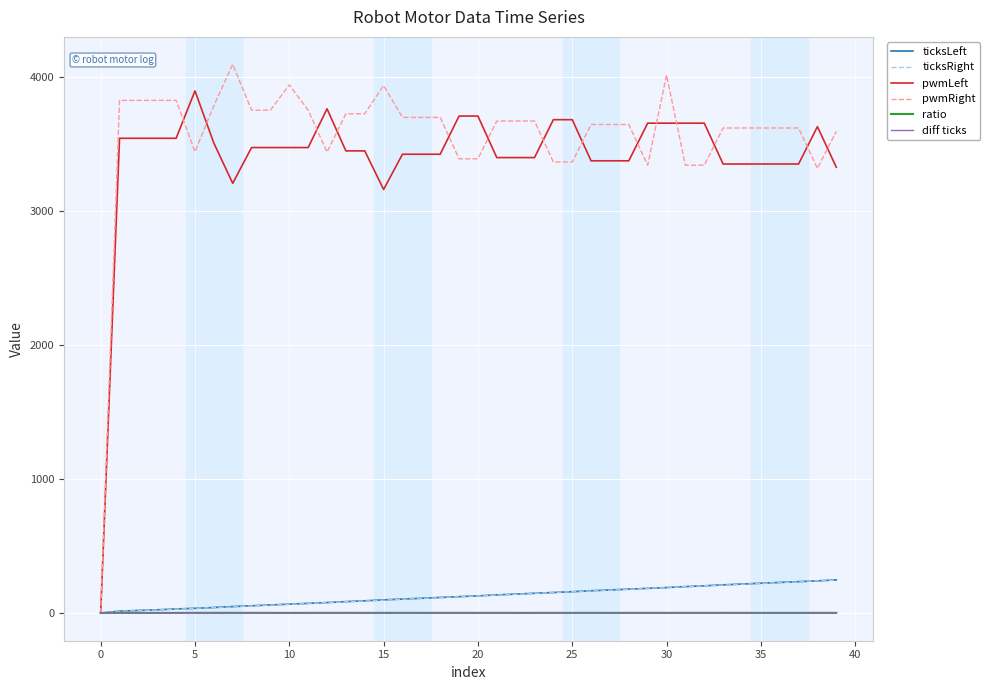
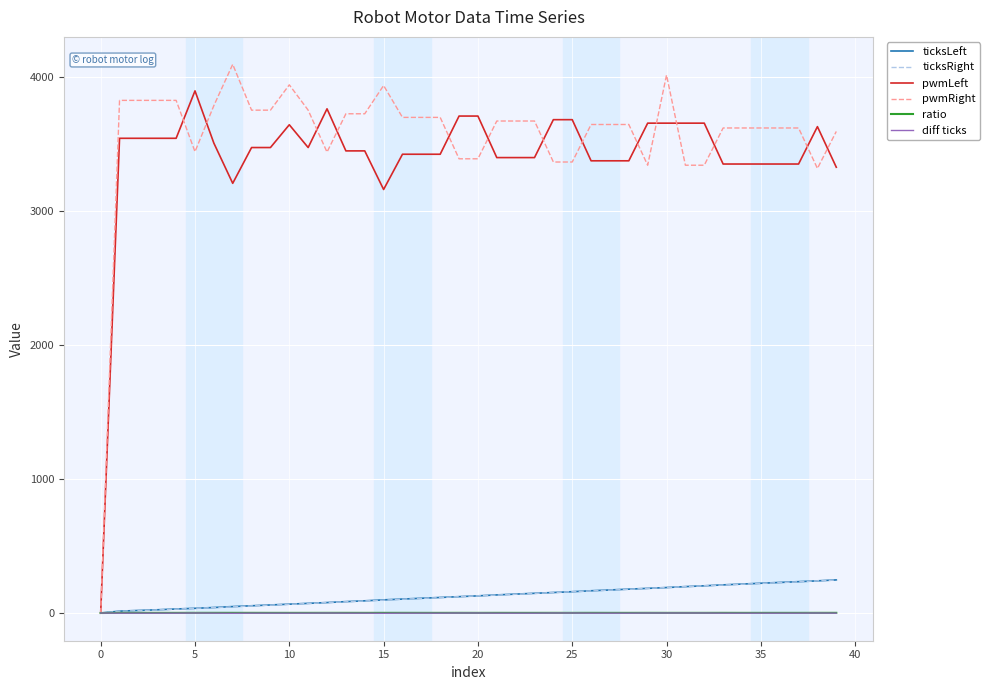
pwmLeft, 10: 3470 -> 3640
